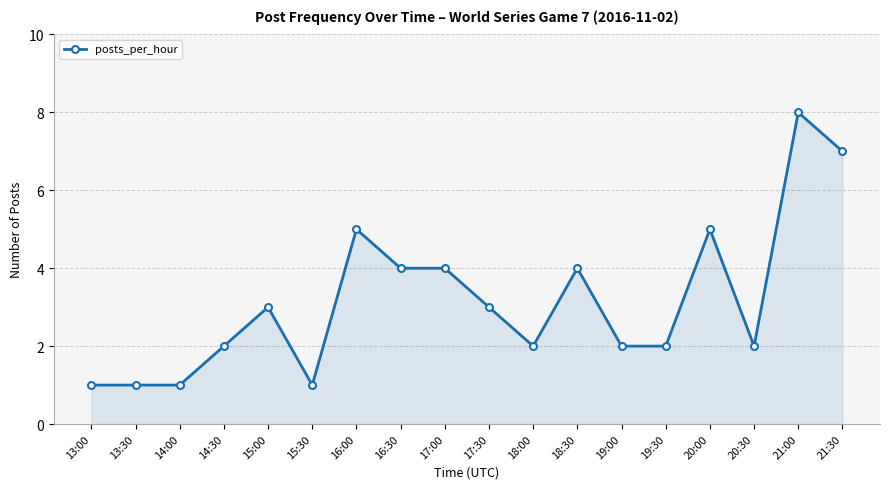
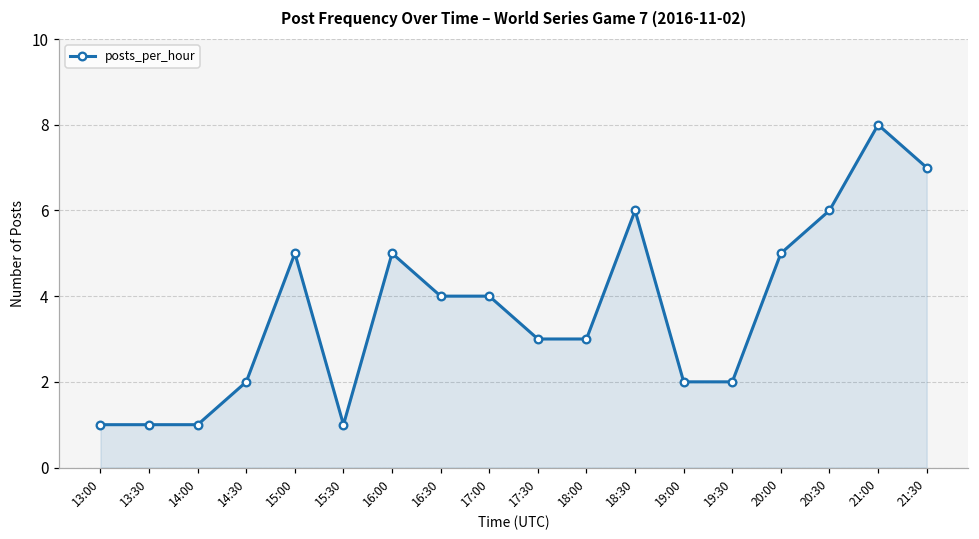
15:00: 3 -> 5
18:00: 2 -> 3
18:30: 4 -> 6
20:30: 2 -> 6
